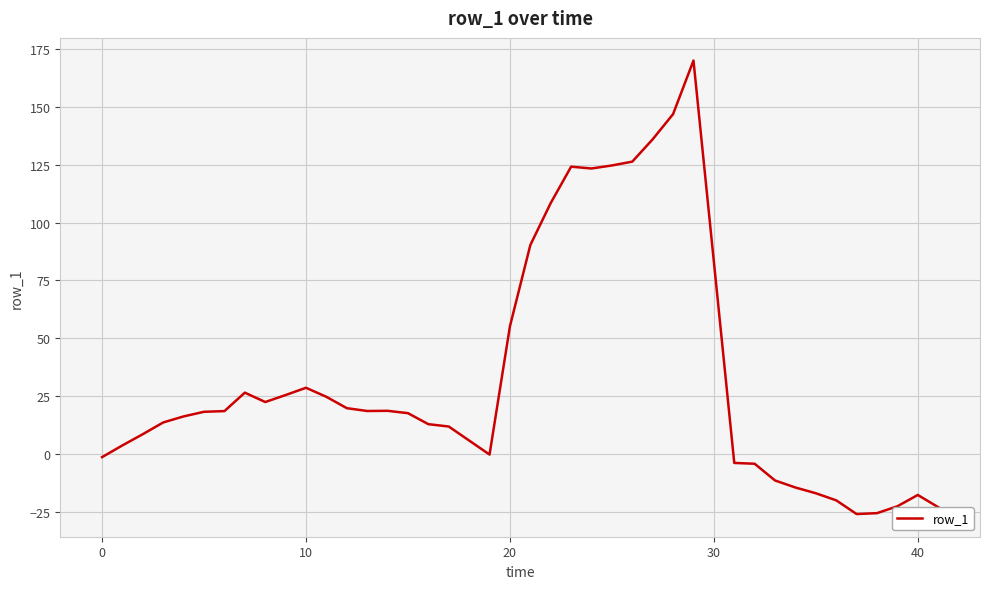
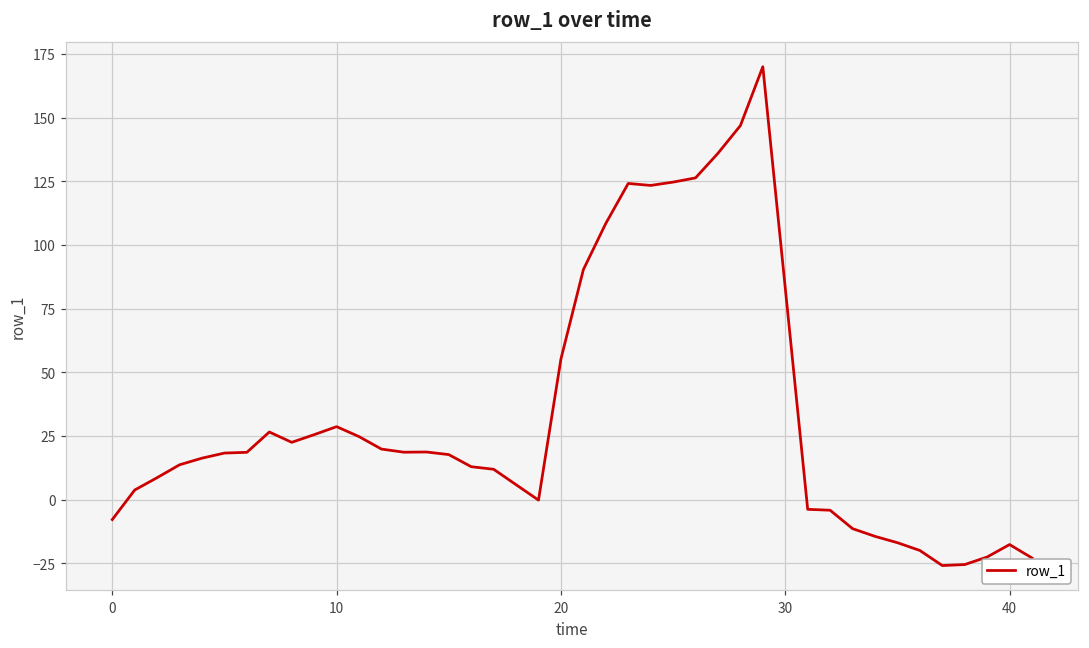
0: -1 -> -8
